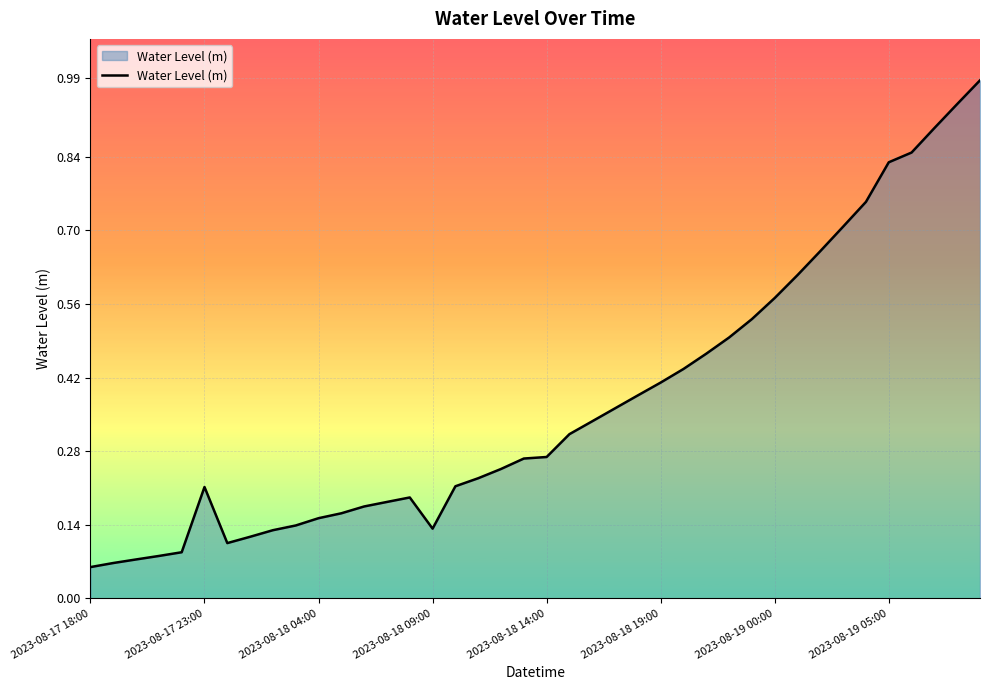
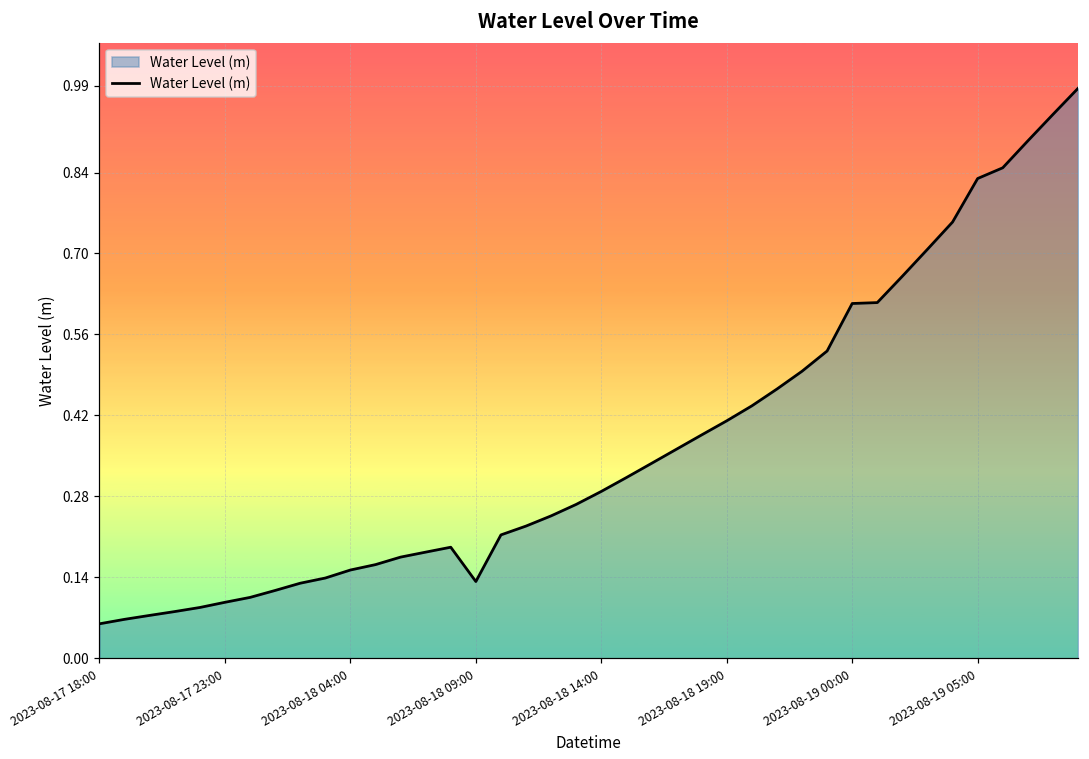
2023-08-17 23:00: 0.21 -> 0.10
2023-08-18 14:00: 0.27 -> 0.29
2023-08-19 00:00: 0.57 -> 0.61
